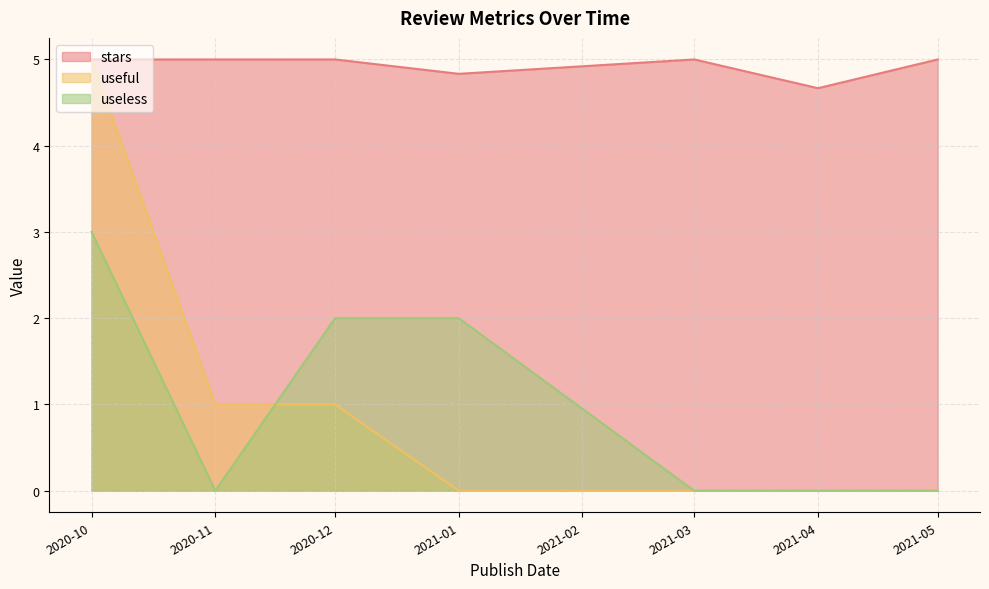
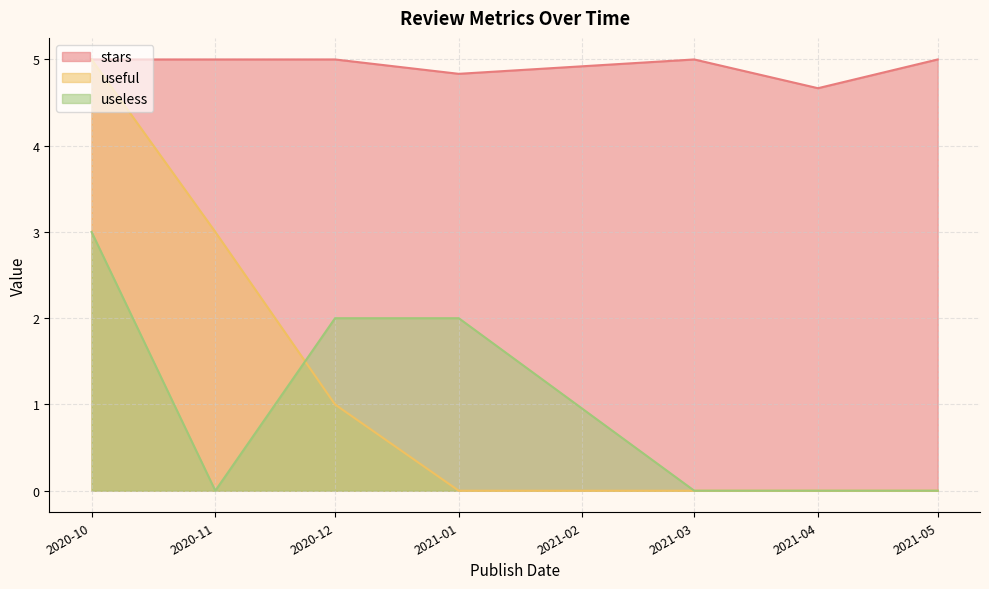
useful, 2020-11: 1 -> 3
